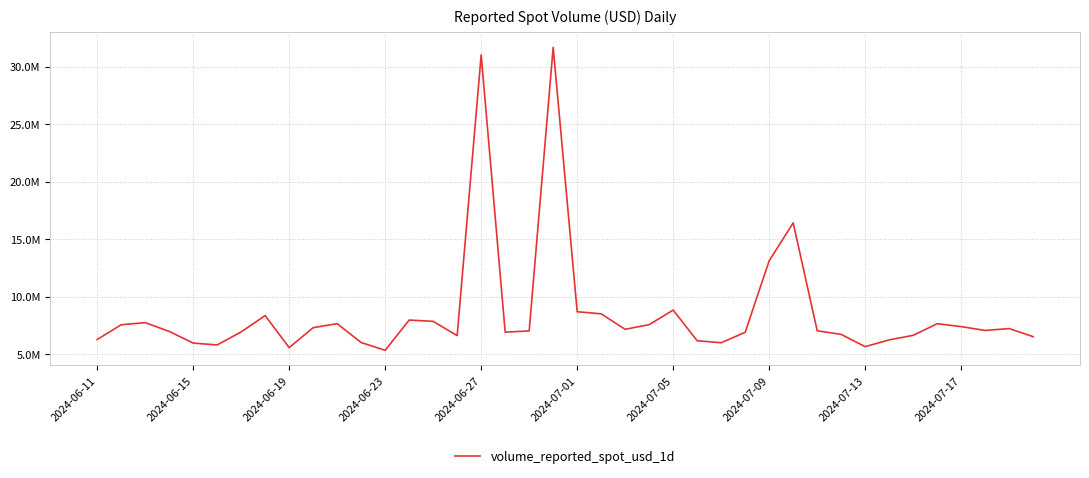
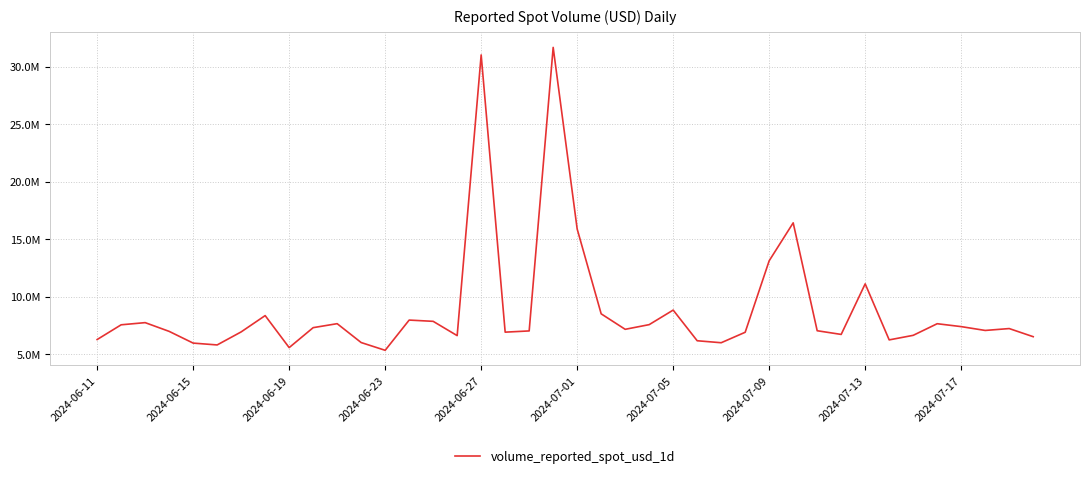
2024-07-01: 8700000 -> 15900000
2024-07-13: 5700000 -> 11100000
